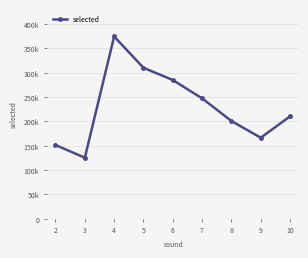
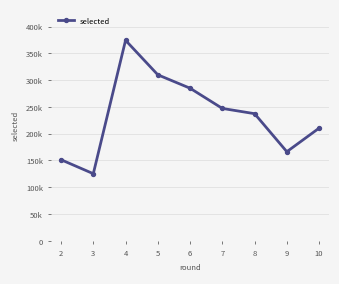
8: 200000 -> 240000
